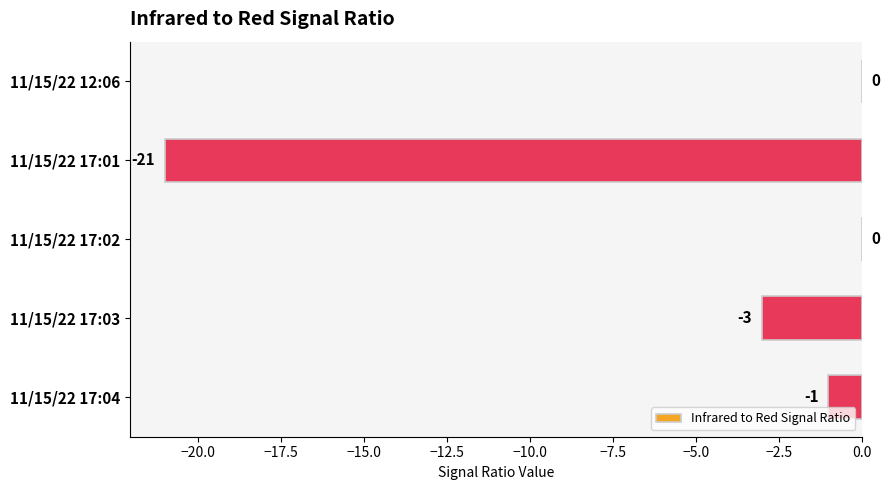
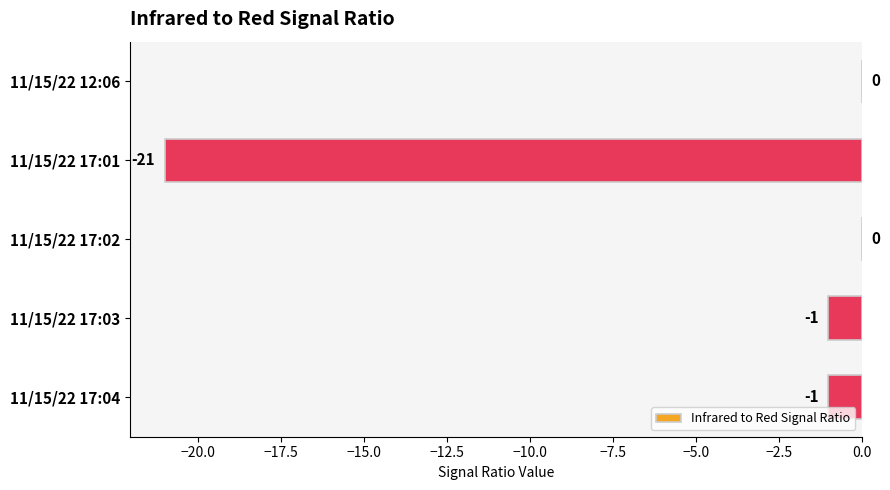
11/15/22 17:03: -3 -> -1
